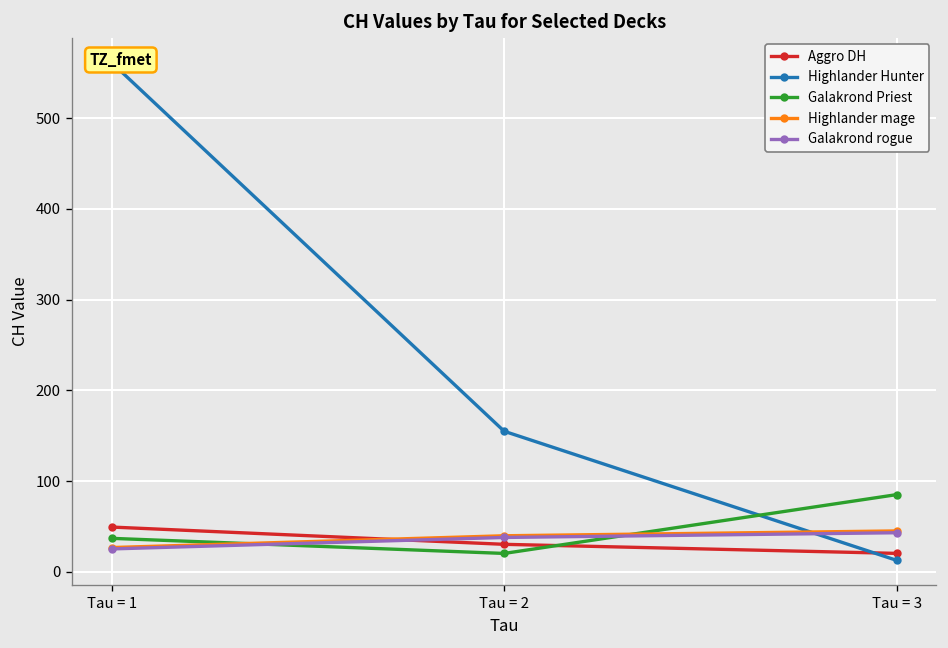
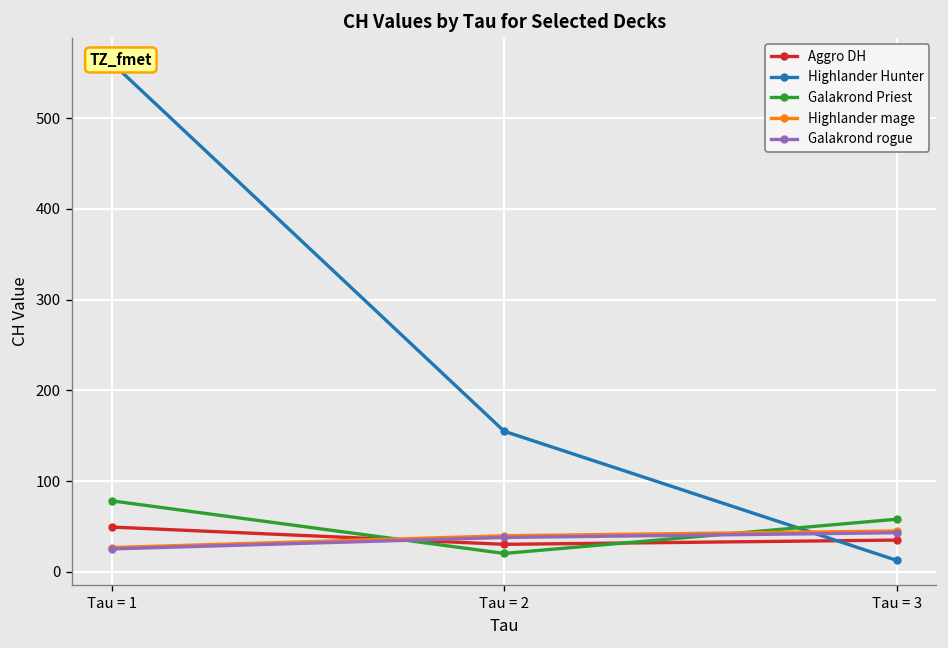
Galakrond Priest, Tau = 1: 40 -> 80
Aggro DH, Tau = 3: 20 -> 30
Galakrond Priest, Tau = 3: 90 -> 60
